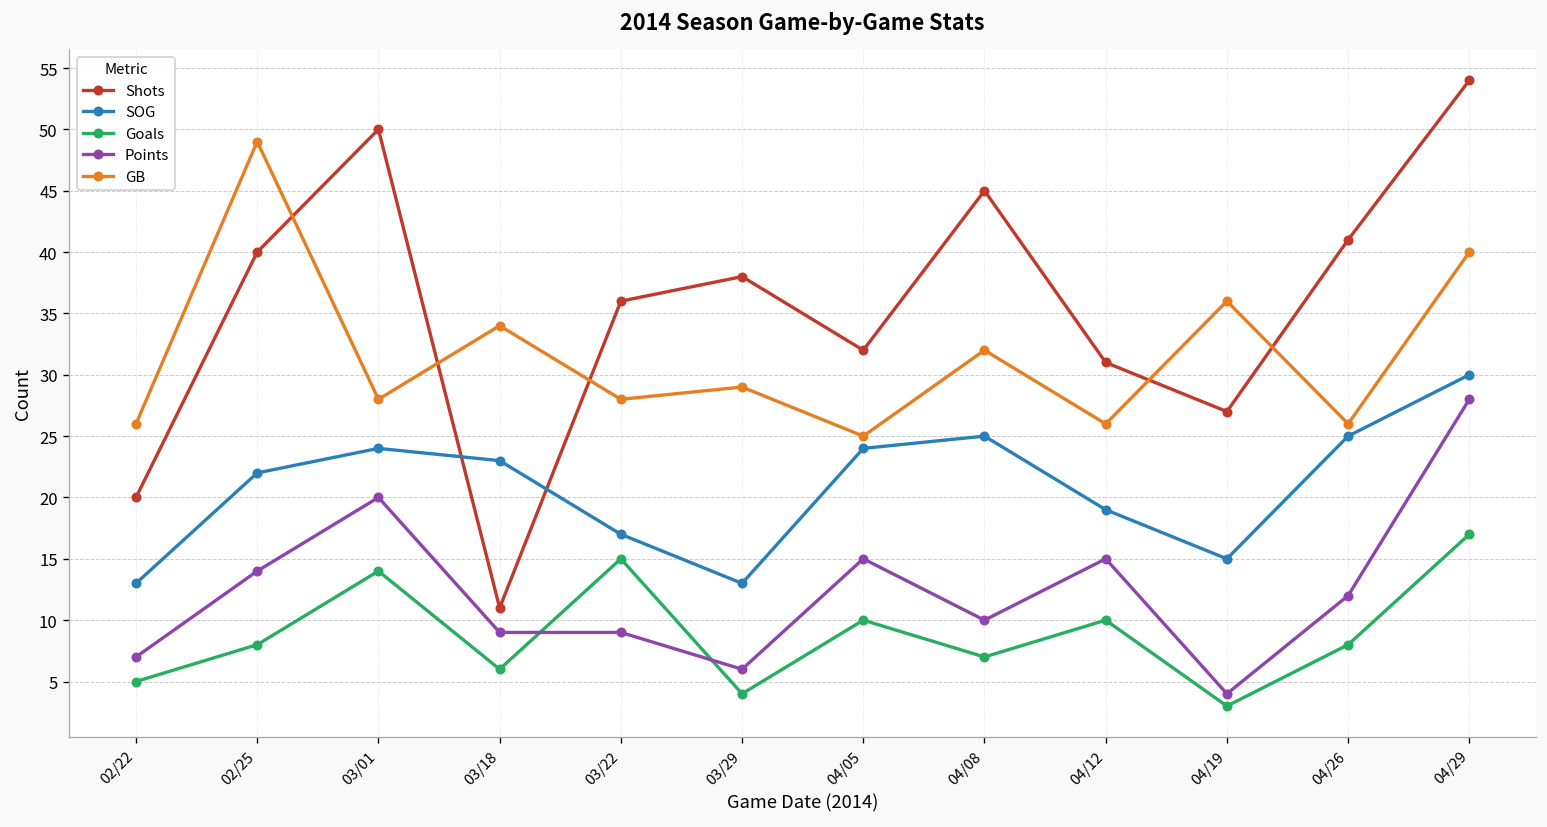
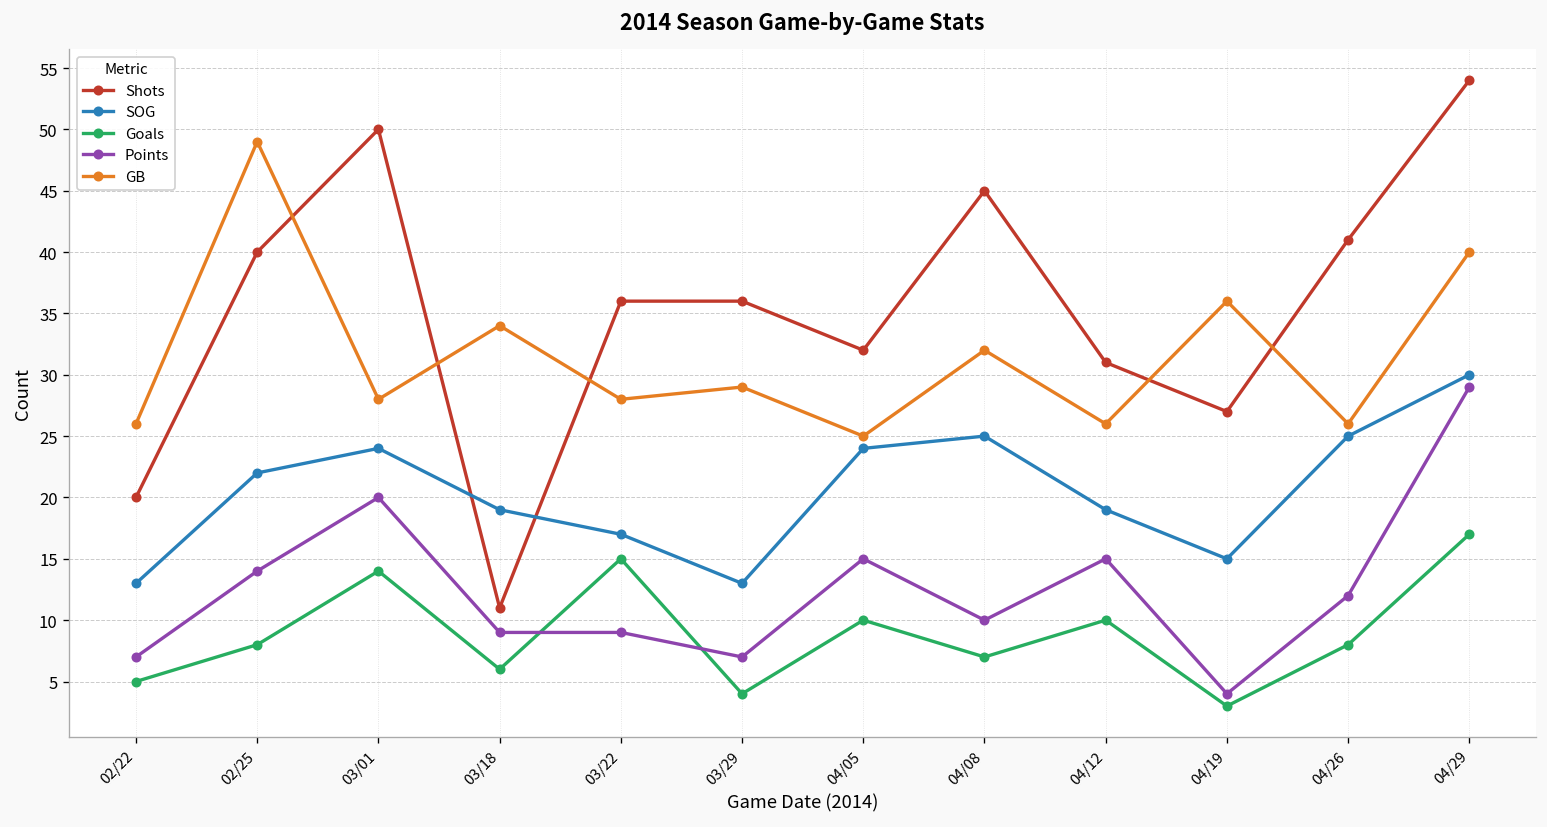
SOG, 03/18: 23 -> 19
Shots, 03/29: 38 -> 36
Points, 03/29: 6 -> 7
Points, 04/29: 28 -> 29
